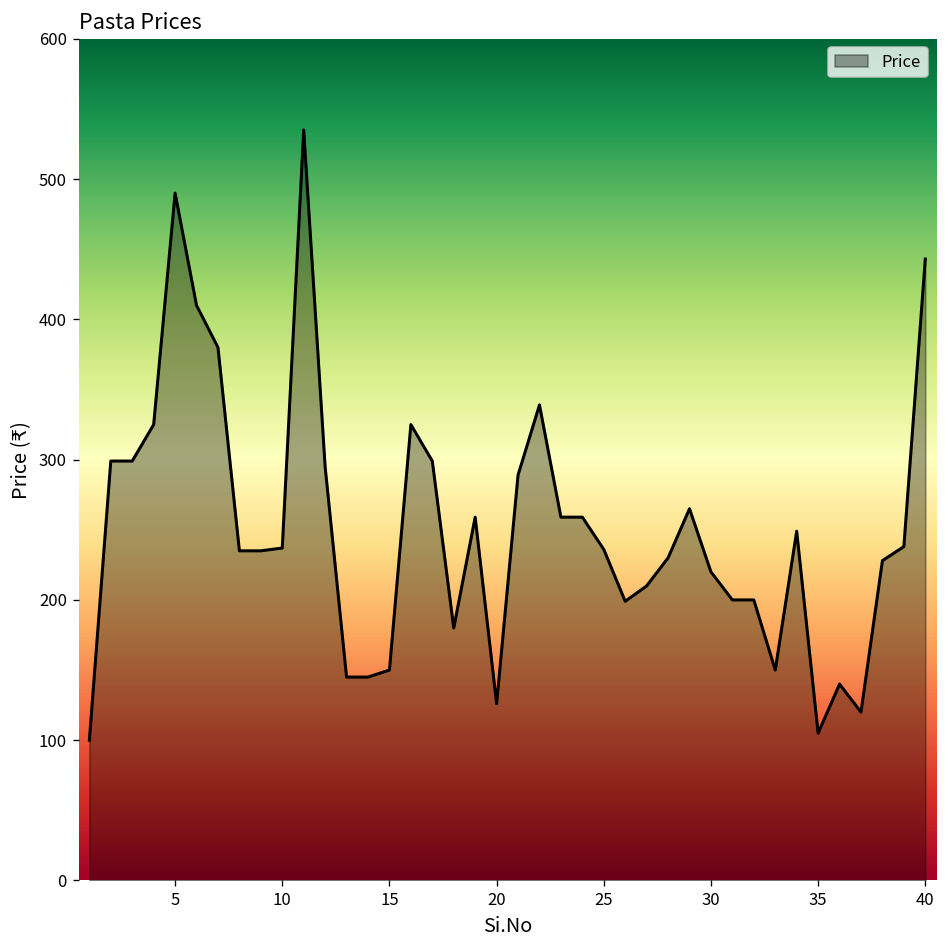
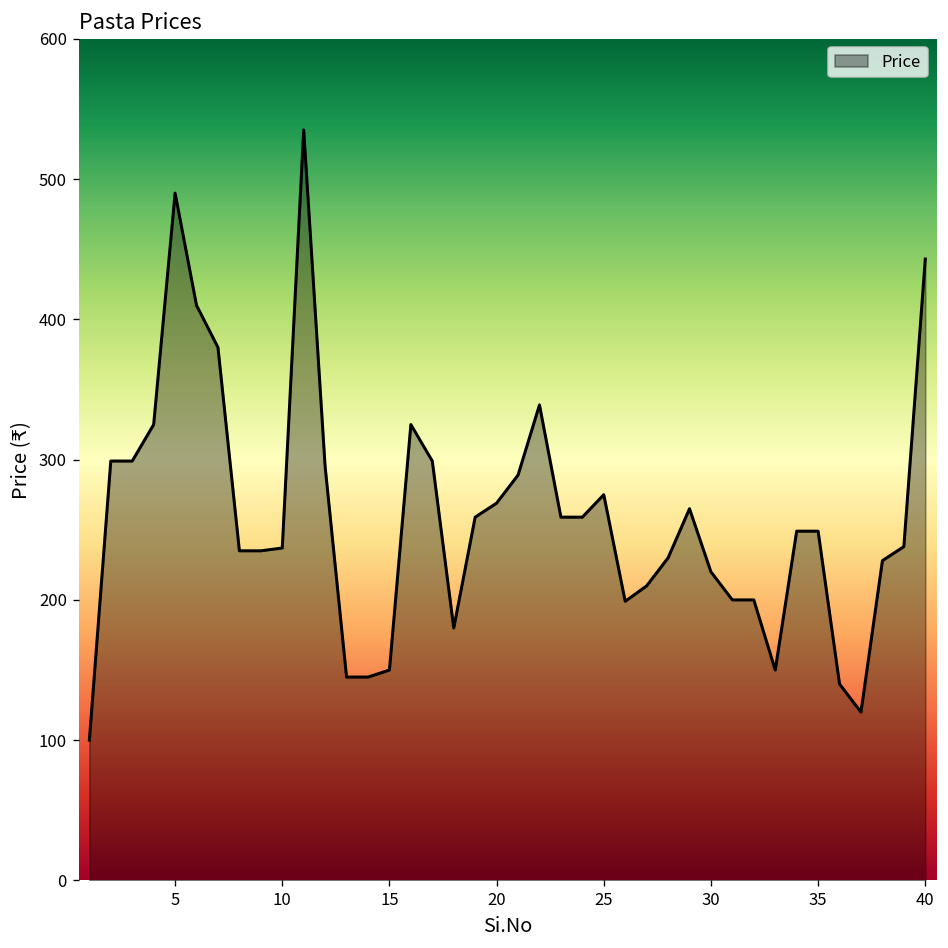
20: 126 -> 269
25: 236 -> 275
35: 105 -> 249
